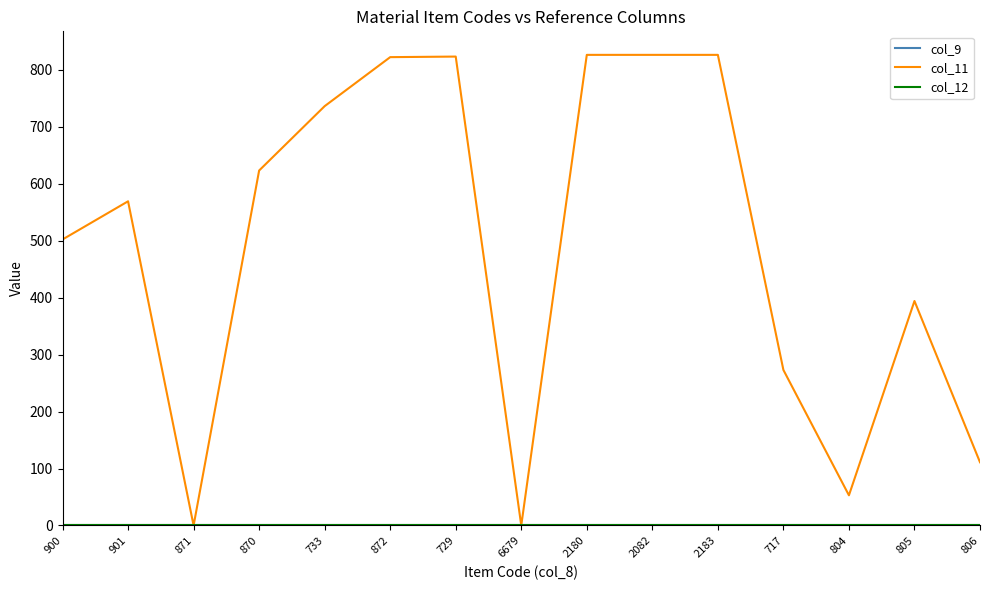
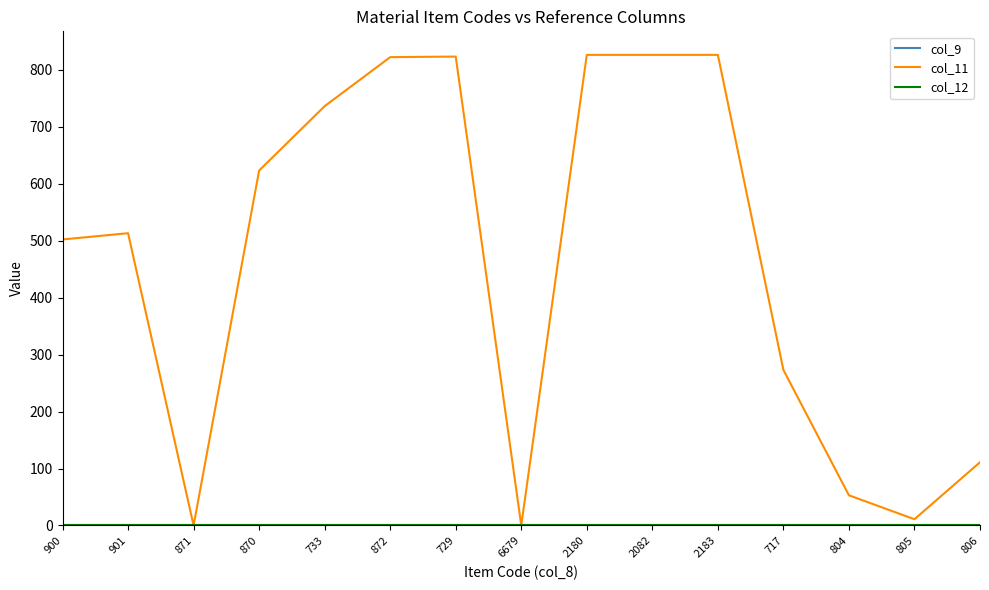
col_11, 901: 570 -> 510
col_11, 805: 390 -> 10
